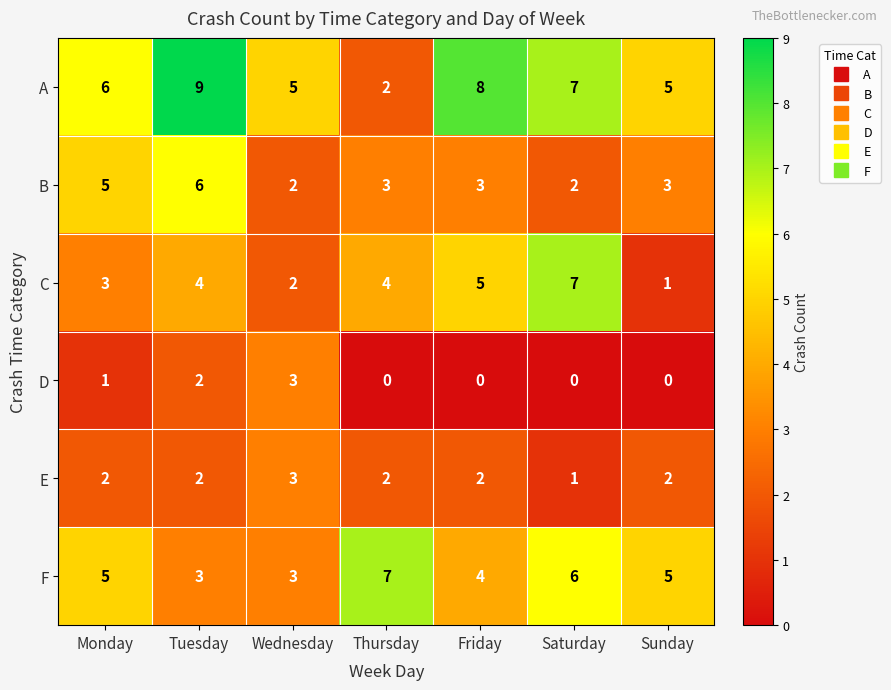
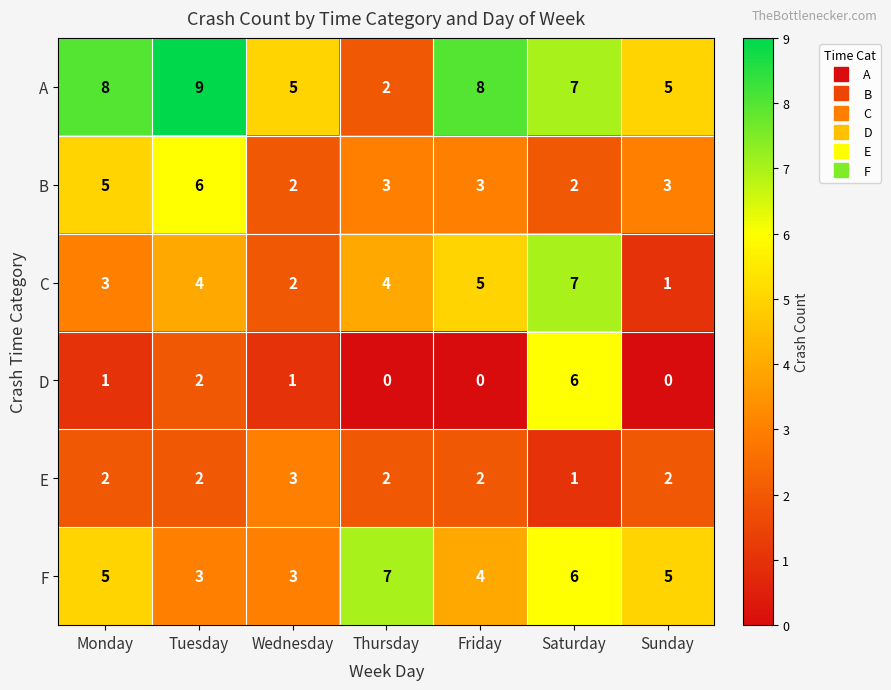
A, Monday: 6 -> 8
D, Wednesday: 3 -> 1
D, Saturday: 0 -> 6
